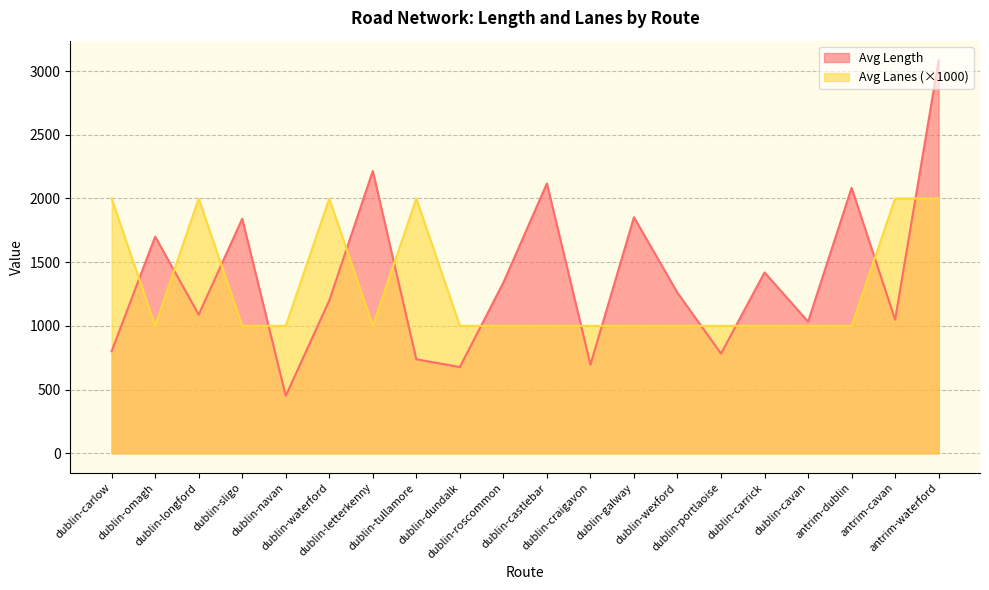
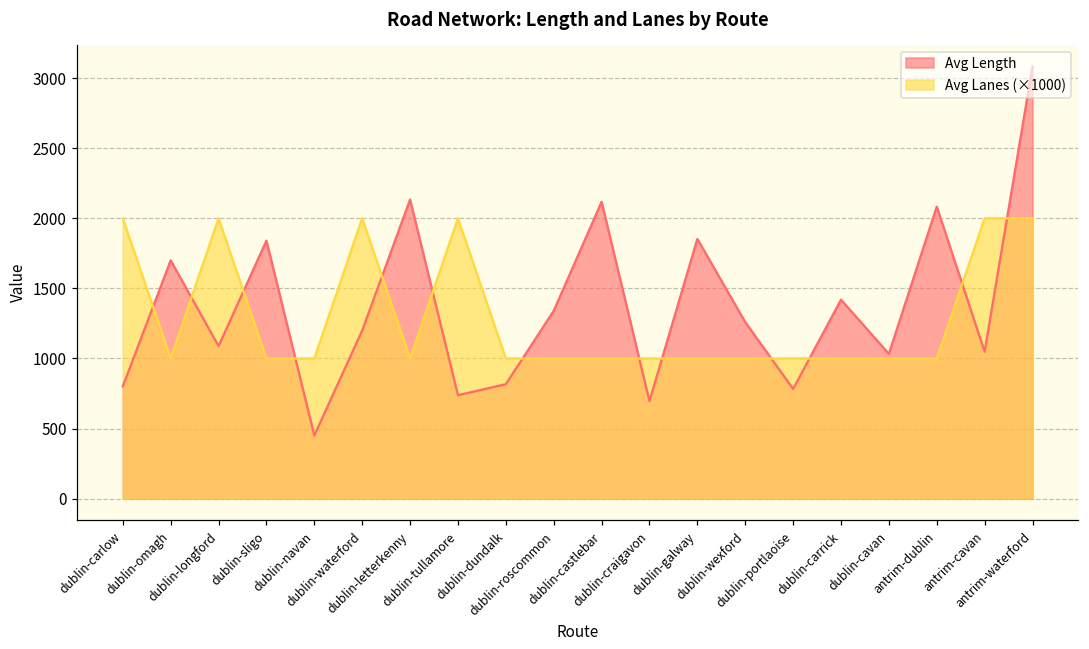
Avg Length, dublin-letterkenny: 2220 -> 2130
Avg Length, dublin-dundalk: 680 -> 820
